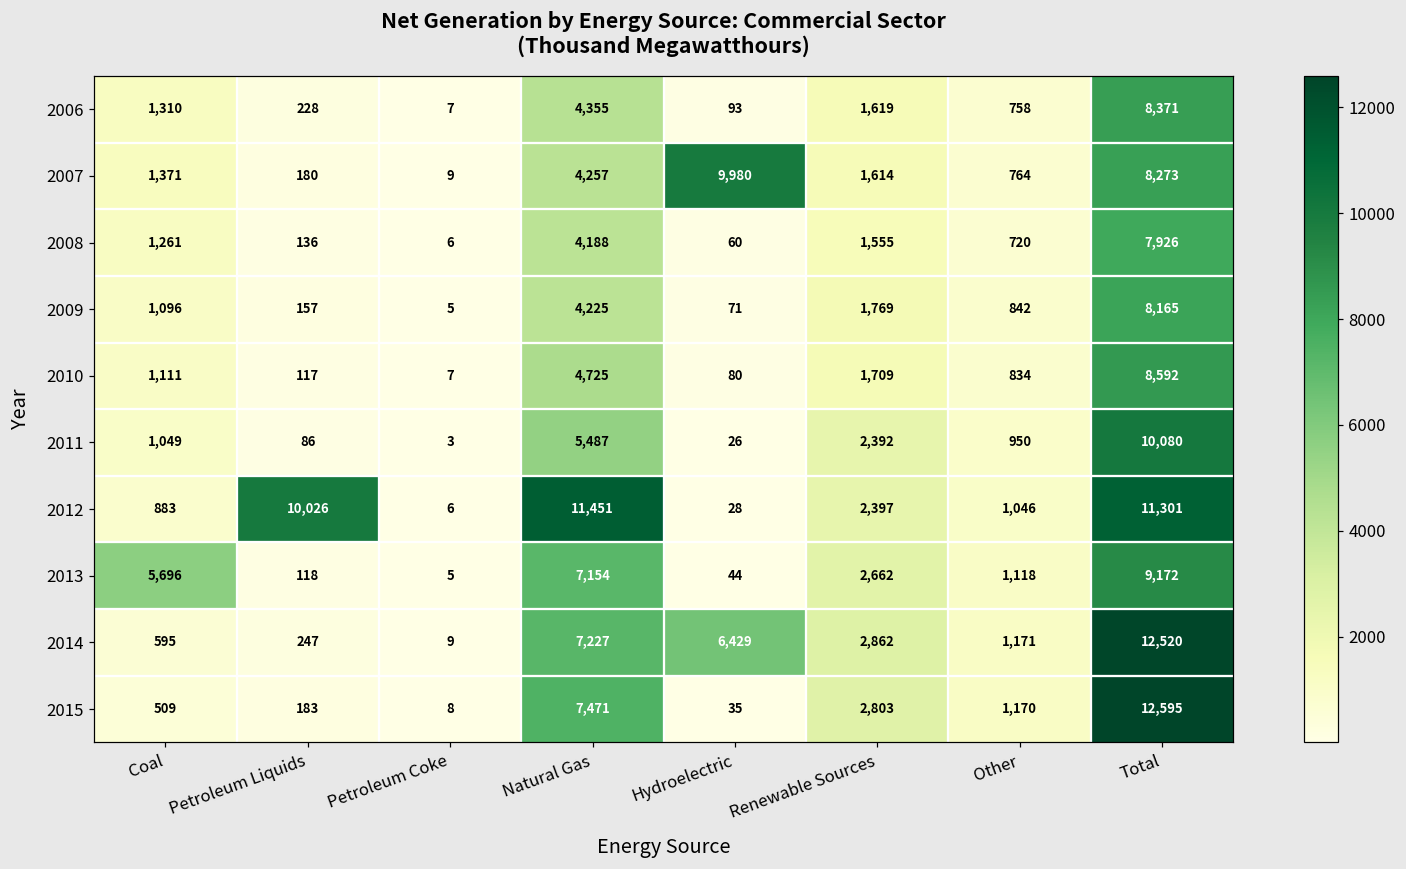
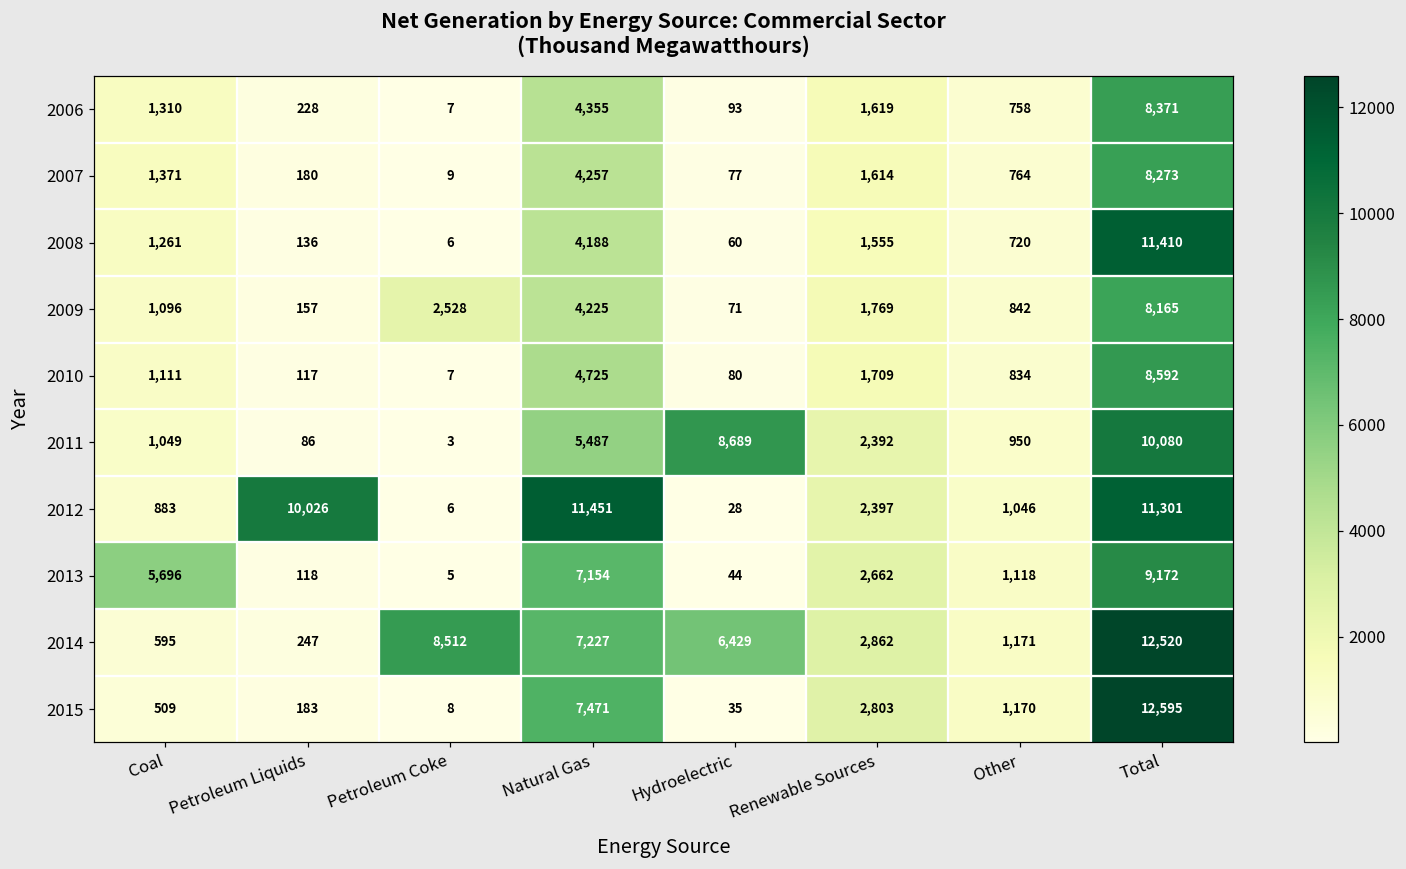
2007, Hydroelectric: 9,980 -> 77
2008, Total: 7,926 -> 11,410
2009, Petroleum Coke: 5 -> 2,528
2011, Hydroelectric: 26 -> 8,689
2014, Petroleum Coke: 9 -> 8,512
